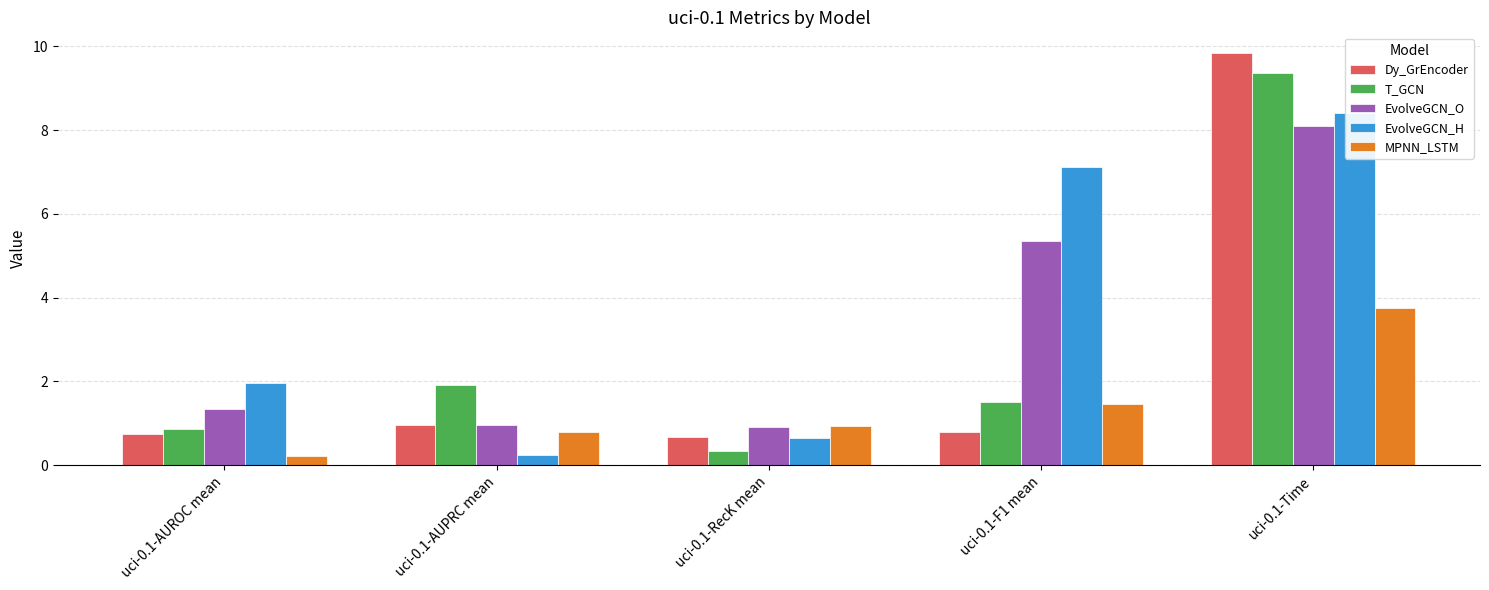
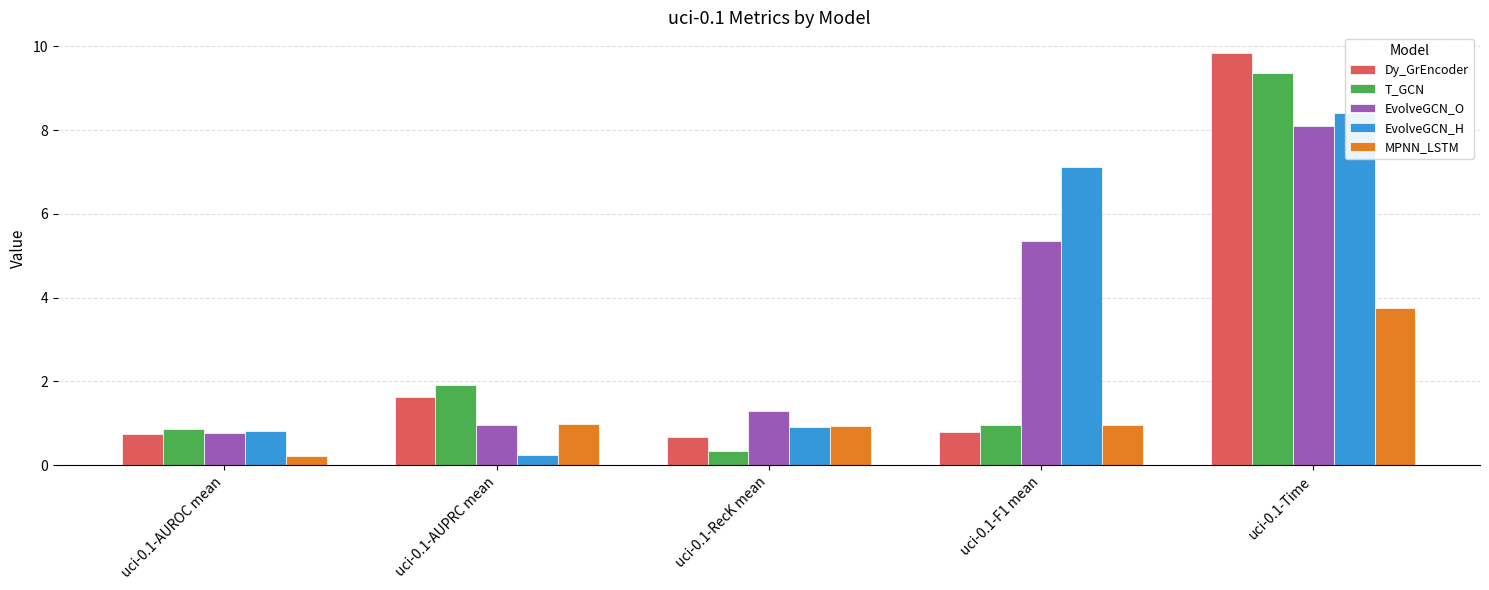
EvolveGCN_O, uci-0.1-AUROC mean: 1.4 -> 0.8
EvolveGCN_H, uci-0.1-AUROC mean: 2.0 -> 0.8
Dy_GrEncoder, uci-0.1-AUPRC mean: 1.0 -> 1.6
MPNN_LSTM, uci-0.1-AUPRC mean: 0.8 -> 1.0
EvolveGCN_O, uci-0.1-RecK mean: 0.9 -> 1.3
EvolveGCN_H, uci-0.1-RecK mean: 0.7 -> 0.9
T_GCN, uci-0.1-F1 mean: 1.5 -> 1.0
MPNN_LSTM, uci-0.1-F1 mean: 1.5 -> 1.0
